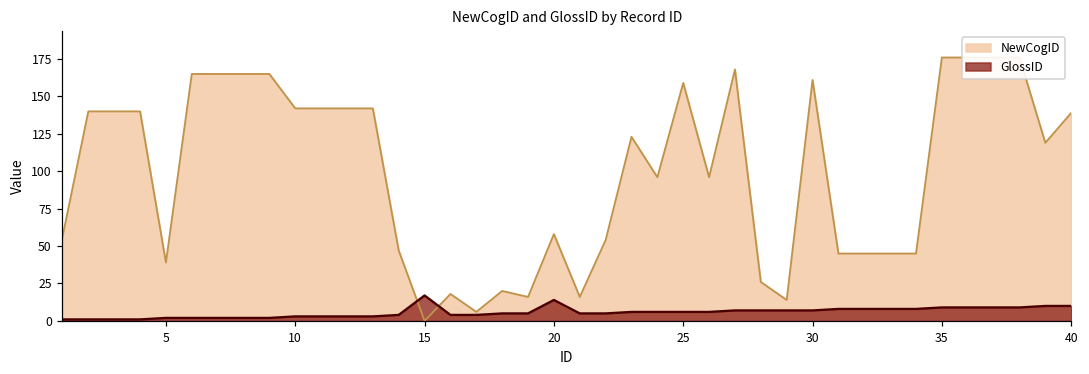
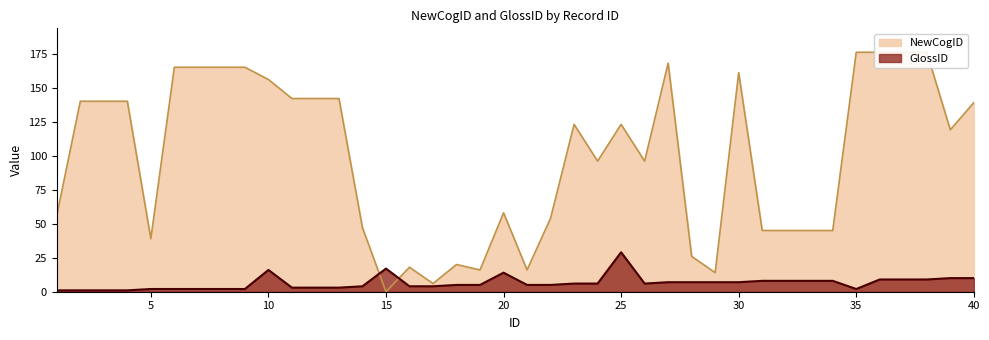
NewCogID, 10: 142 -> 156
GlossID, 10: 3 -> 16
NewCogID, 25: 159 -> 123
GlossID, 25: 6 -> 29
GlossID, 35: 9 -> 2
